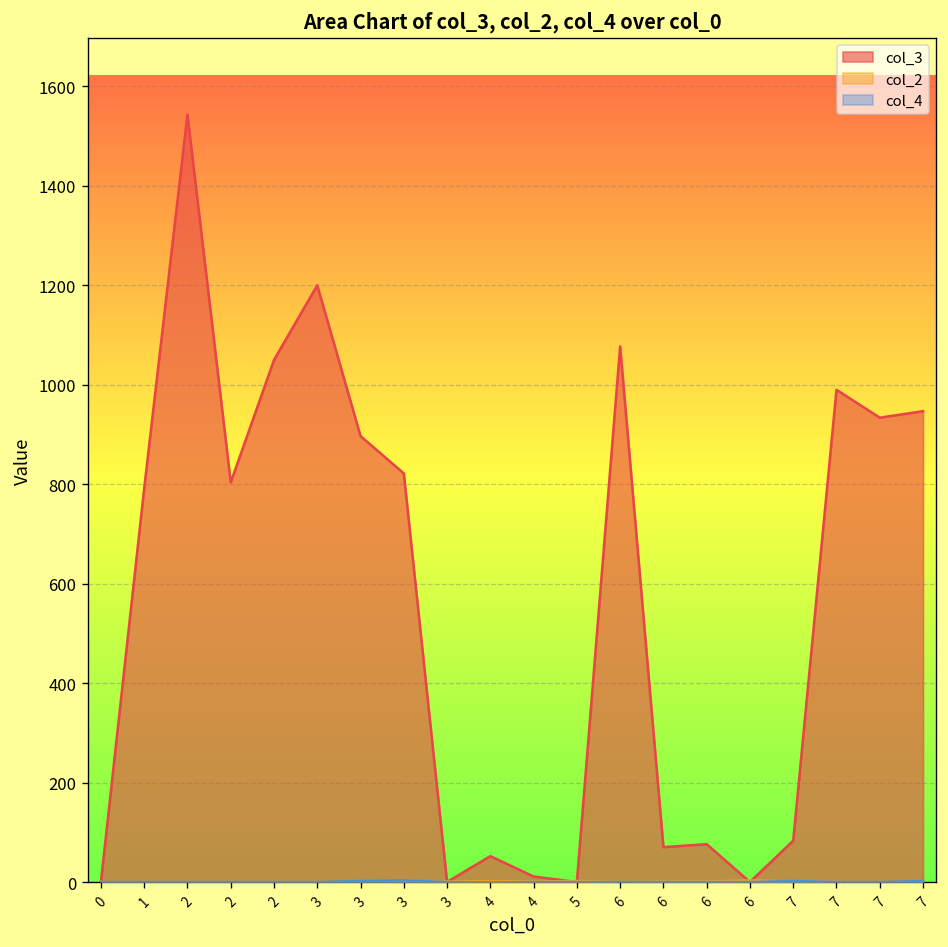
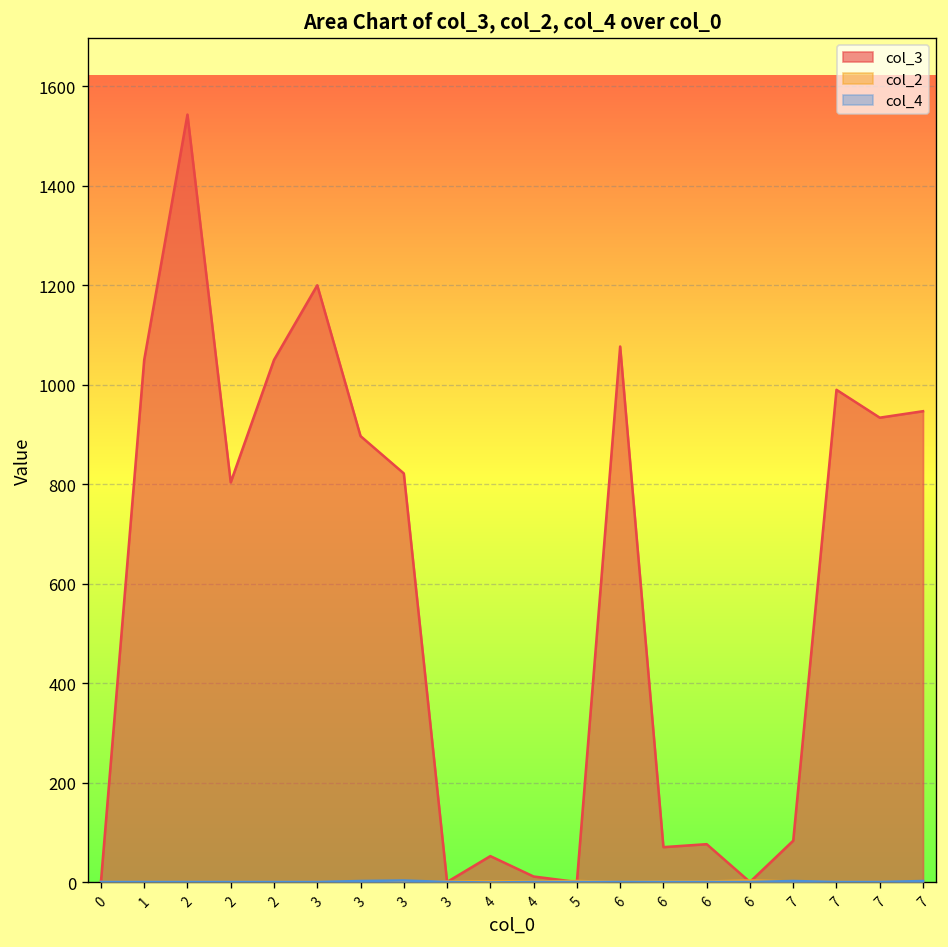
col_3, 1: 790 -> 1050
